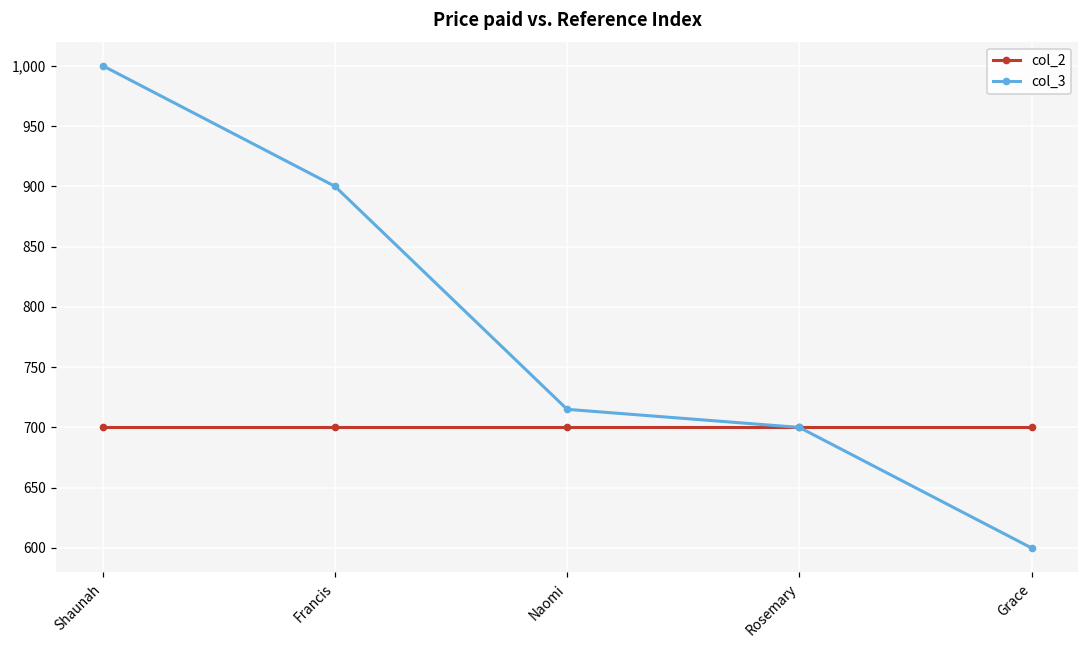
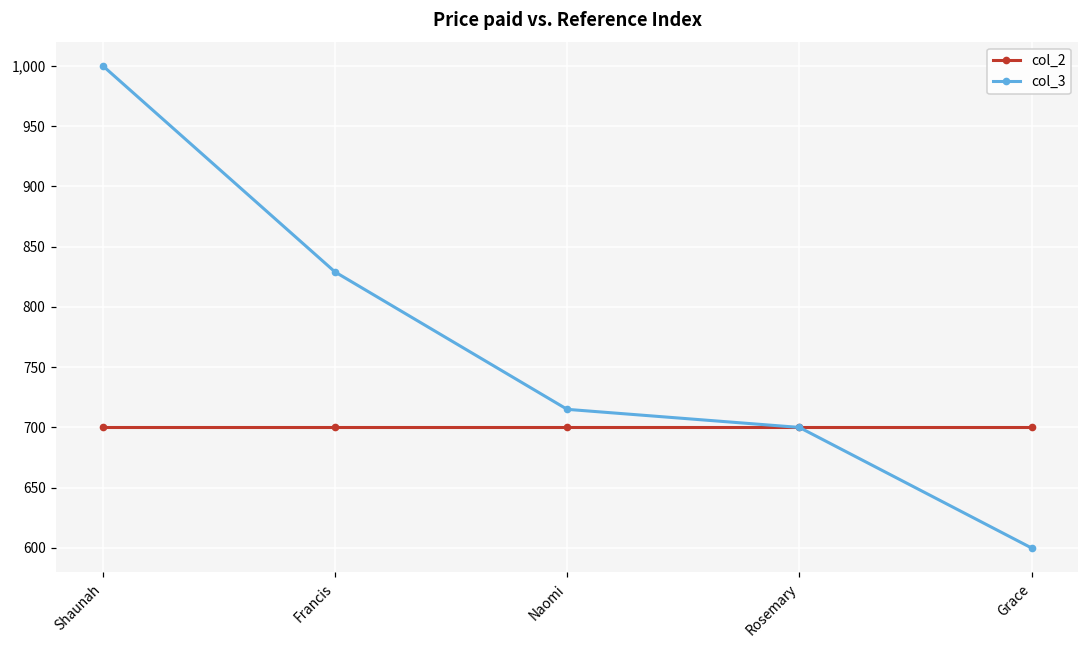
col_3, Francis: 900 -> 829
